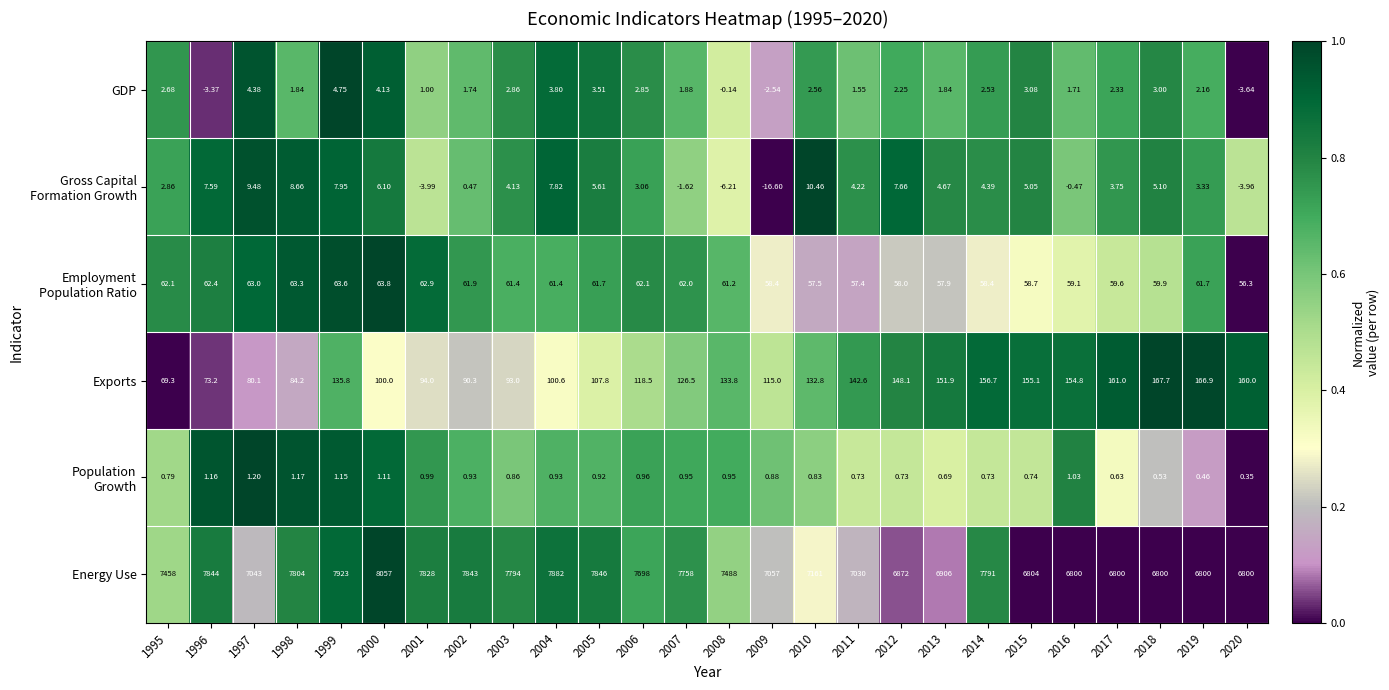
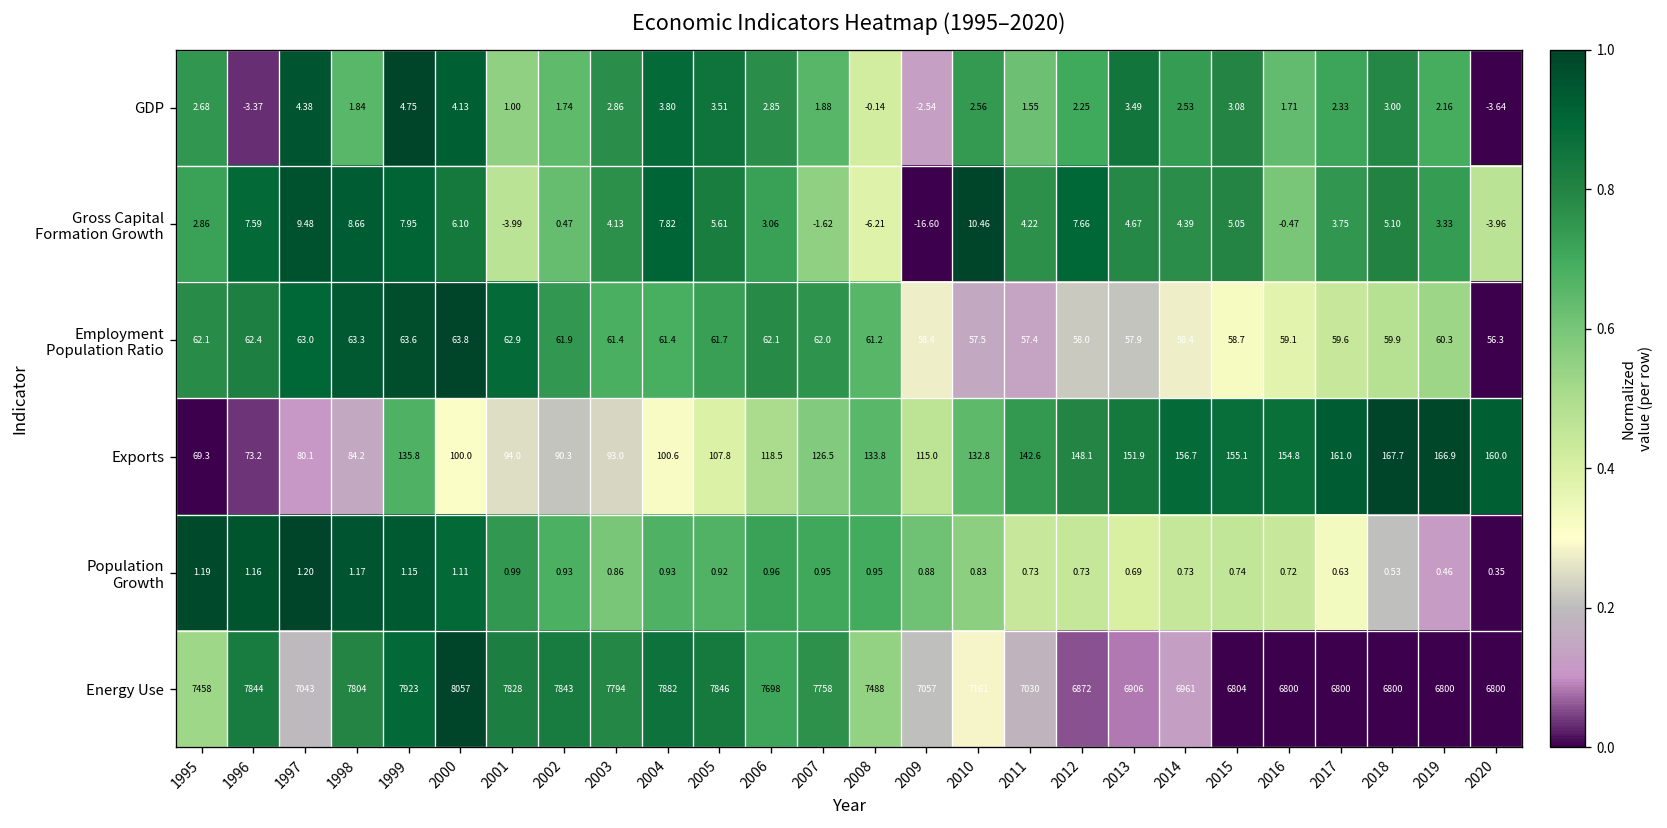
GDP, 2013: 1.84 -> 3.49
Employment Population Ratio, 2019: 61.7 -> 60.3
Population Growth, 1995: 0.79 -> 1.19
Population Growth, 2016: 1.03 -> 0.72
Energy Use, 2014: 7791 -> 6961
